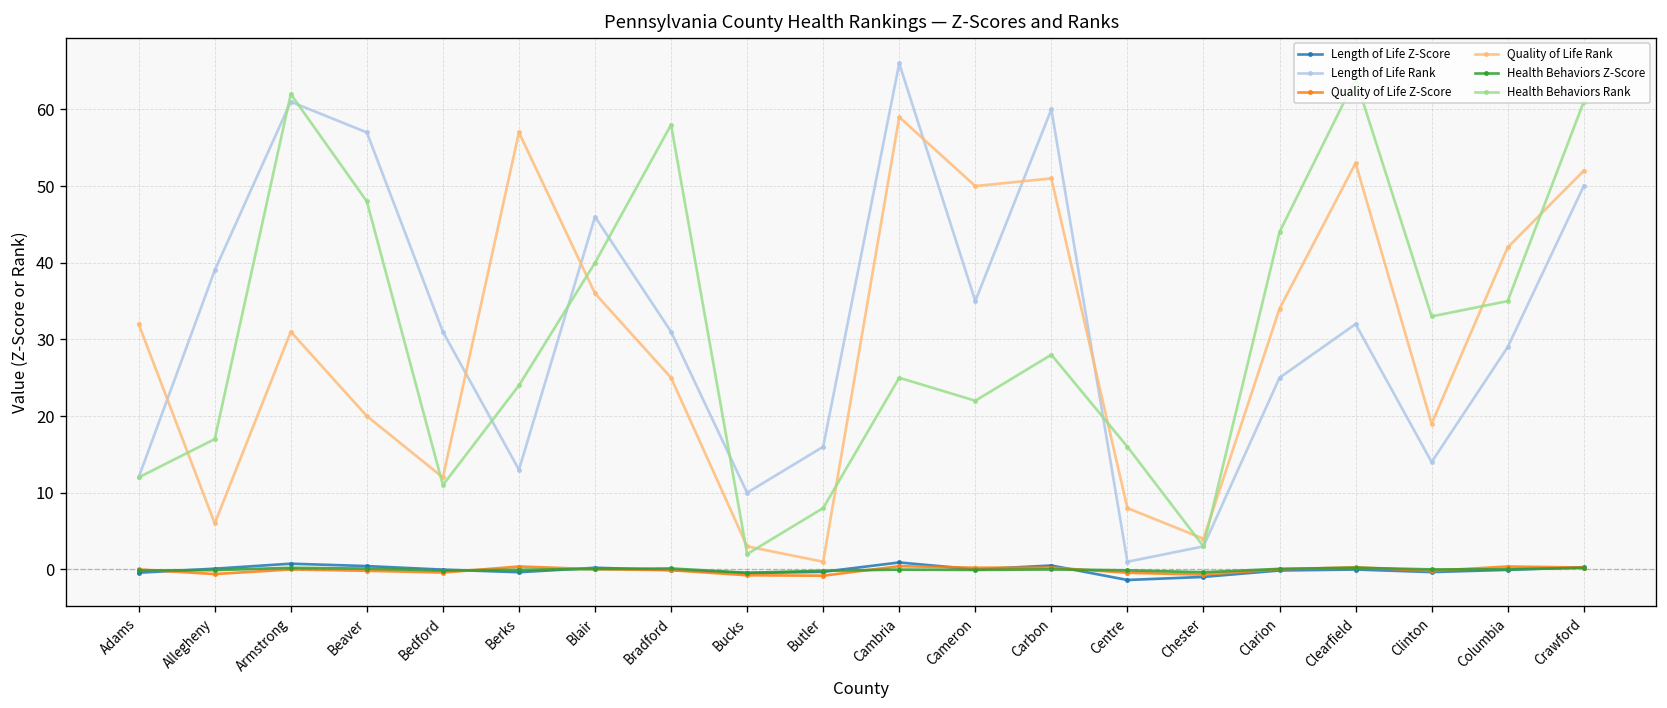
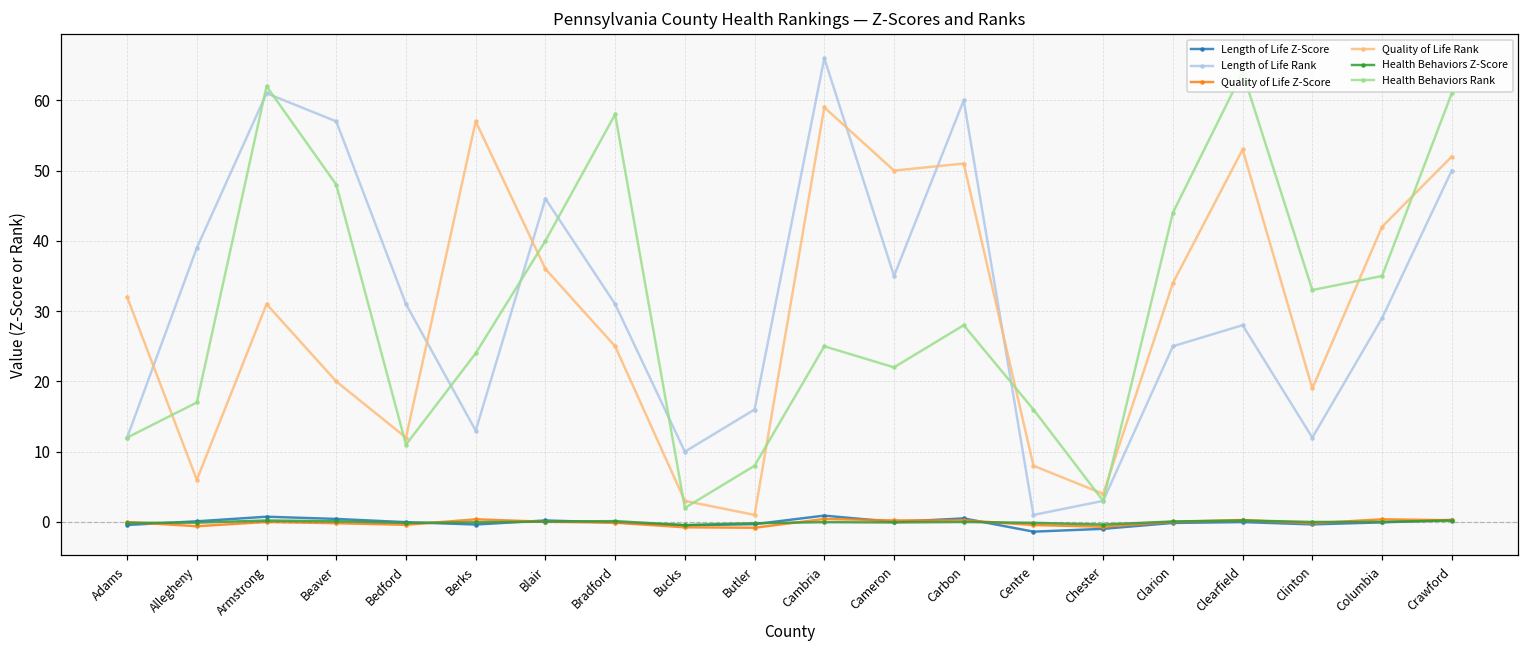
Length of Life Rank, Clearfield: 32 -> 28
Length of Life Rank, Clinton: 14 -> 12
